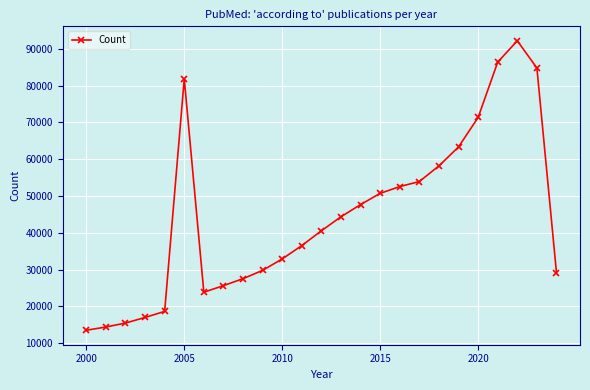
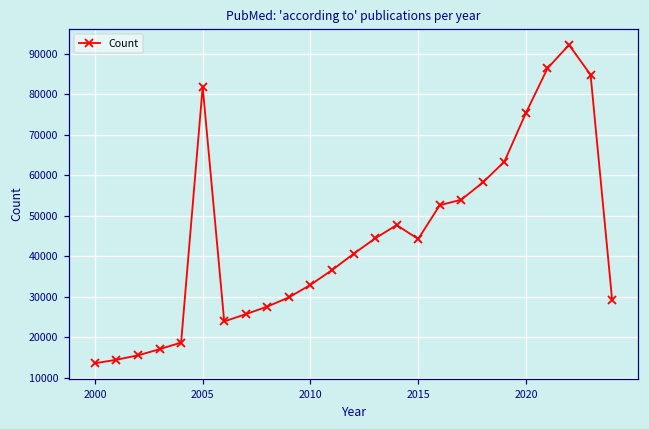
2015: 51000 -> 44000
2020: 71000 -> 75000
